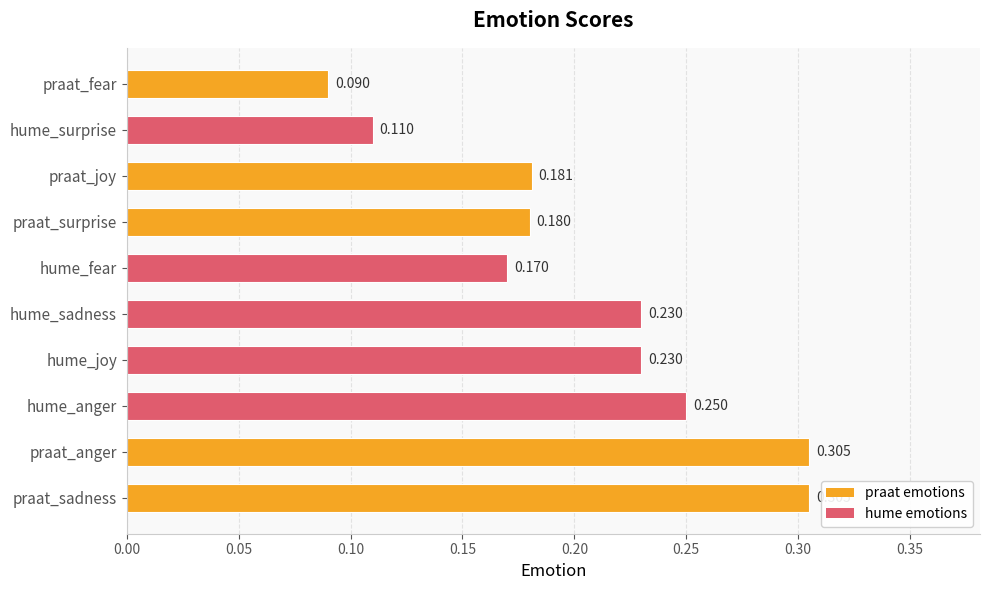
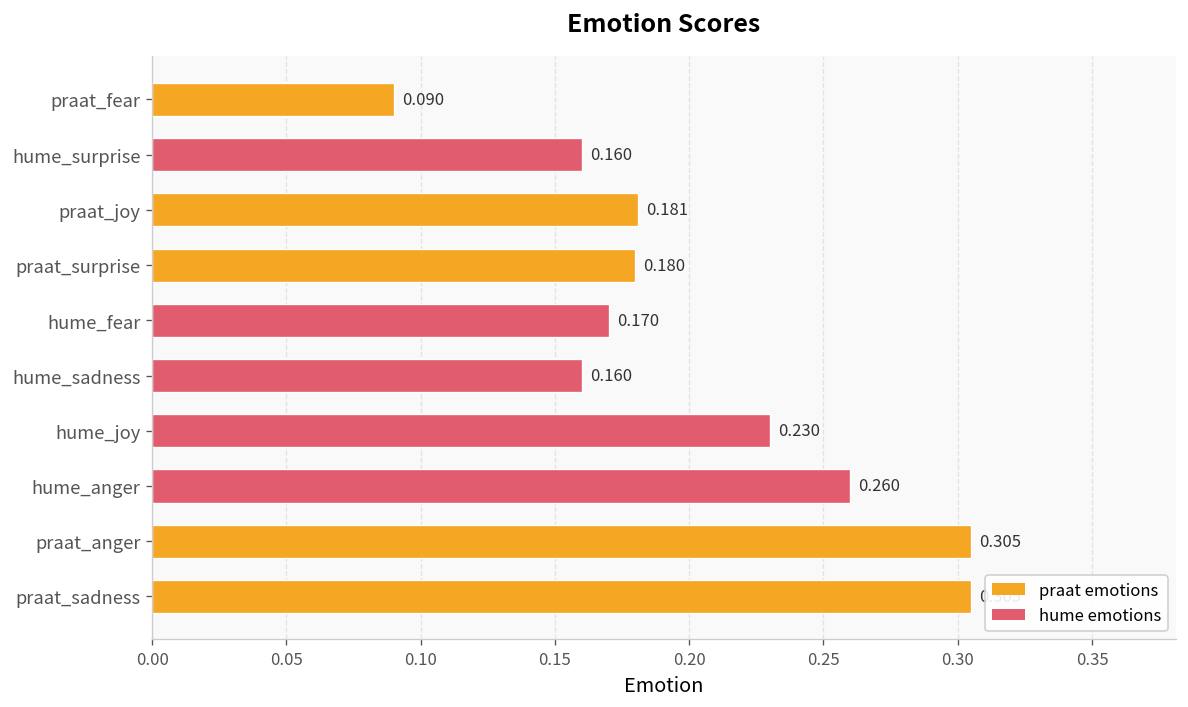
hume_surprise: 0.110 -> 0.160
hume_sadness: 0.230 -> 0.160
hume_anger: 0.250 -> 0.260
